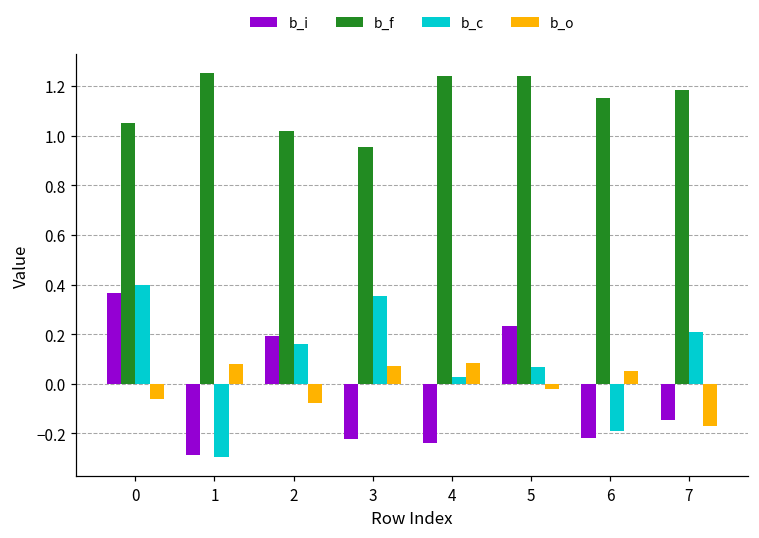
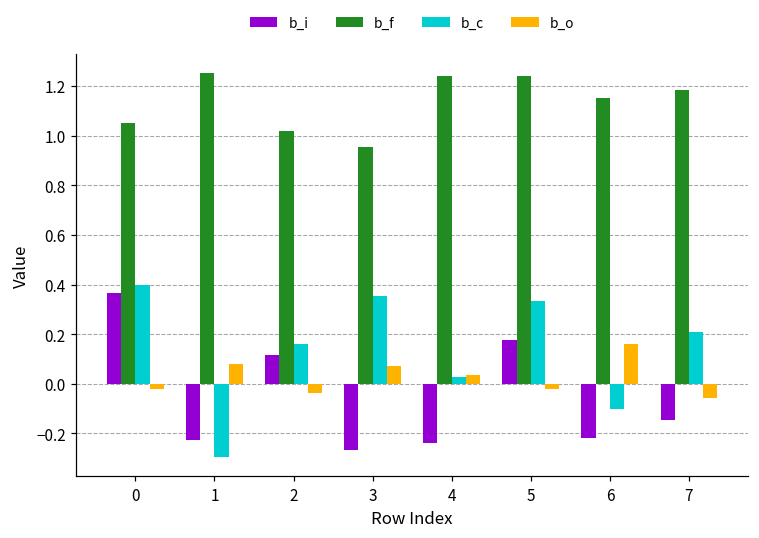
b_o, 0: -0.06 -> -0.02
b_i, 1: -0.29 -> -0.23
b_i, 2: 0.19 -> 0.12
b_o, 2: -0.08 -> -0.04
b_i, 3: -0.22 -> -0.27
b_o, 4: 0.08 -> 0.04
b_i, 5: 0.23 -> 0.18
b_c, 5: 0.07 -> 0.33
b_c, 6: -0.19 -> -0.10
b_o, 6: 0.05 -> 0.16
b_o, 7: -0.17 -> -0.06
